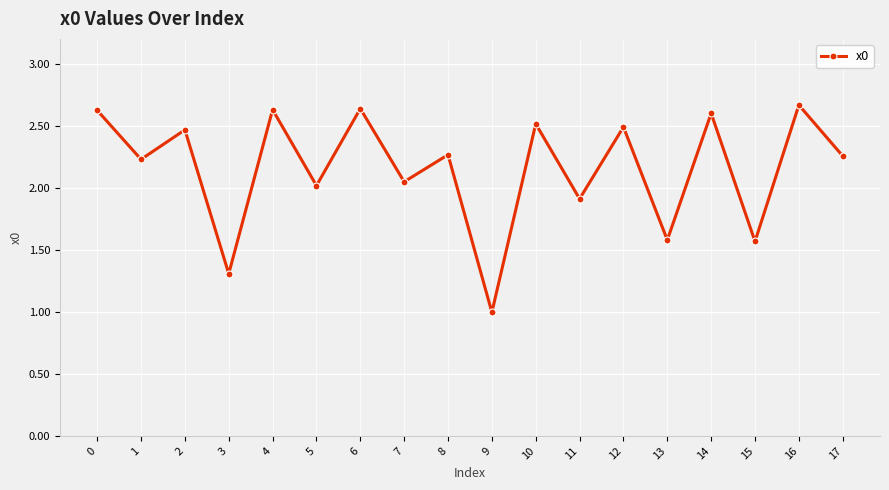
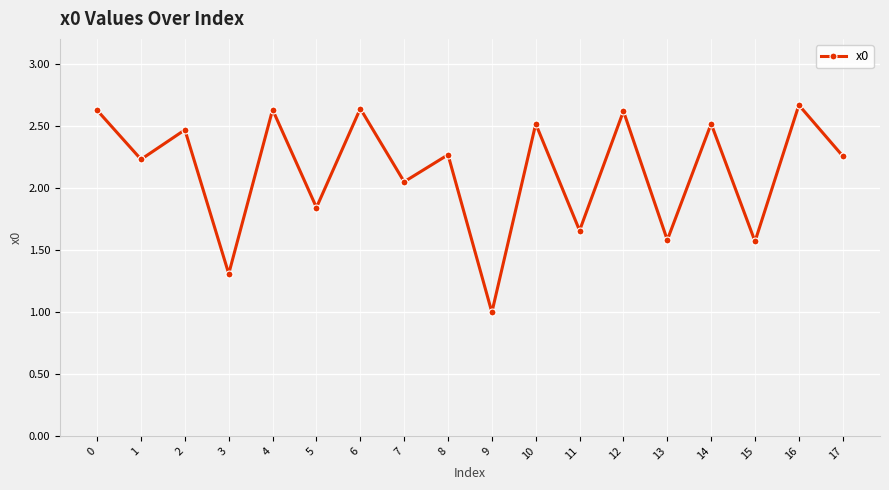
5: 2.02 -> 1.84
11: 1.91 -> 1.65
12: 2.49 -> 2.62
14: 2.60 -> 2.52
